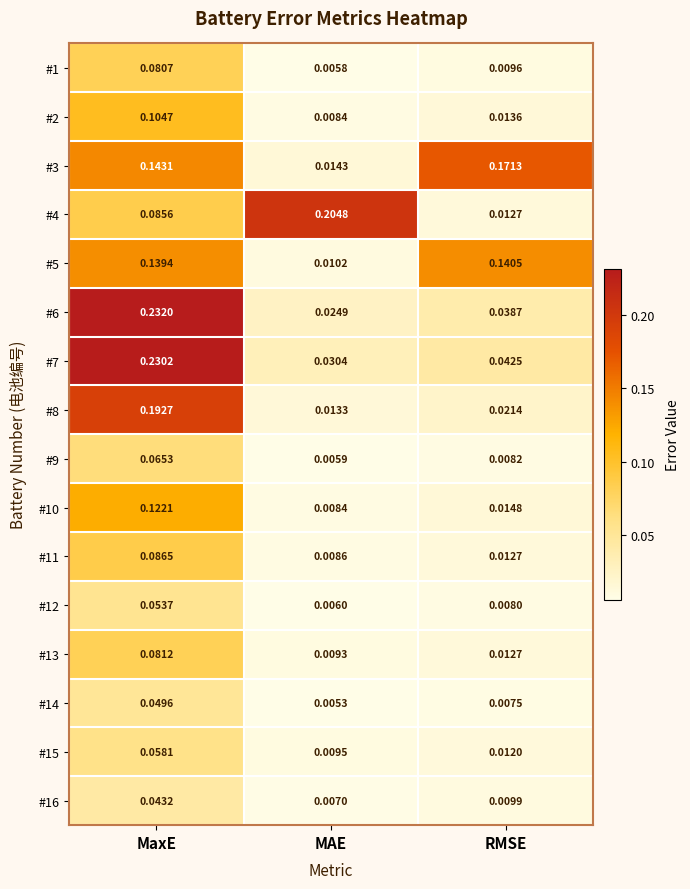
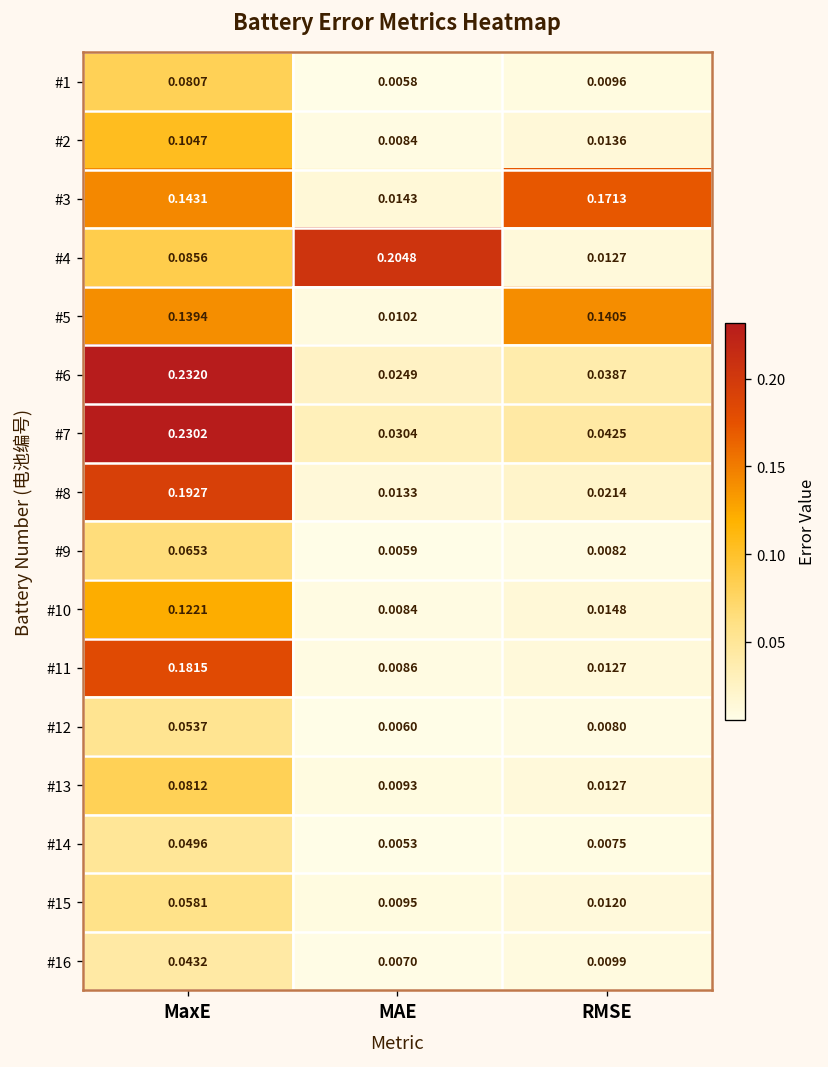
#11, MaxE: 0.0865 -> 0.1815
